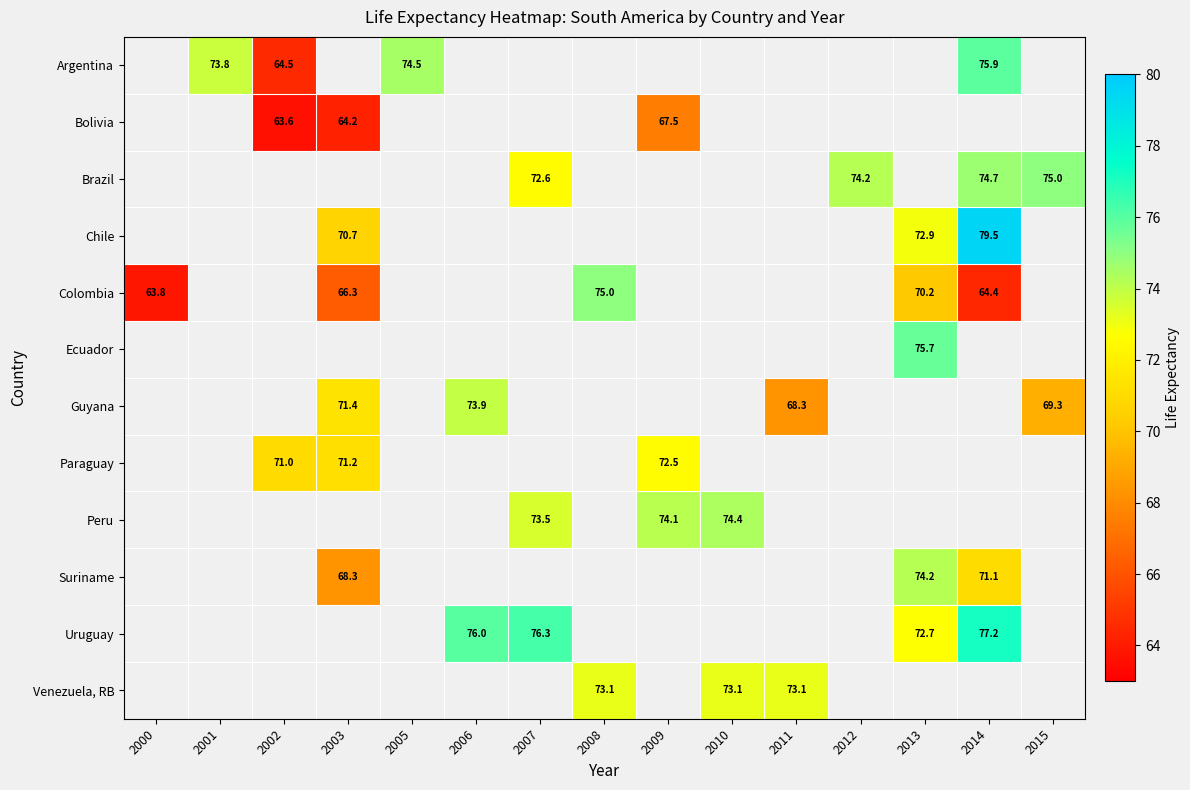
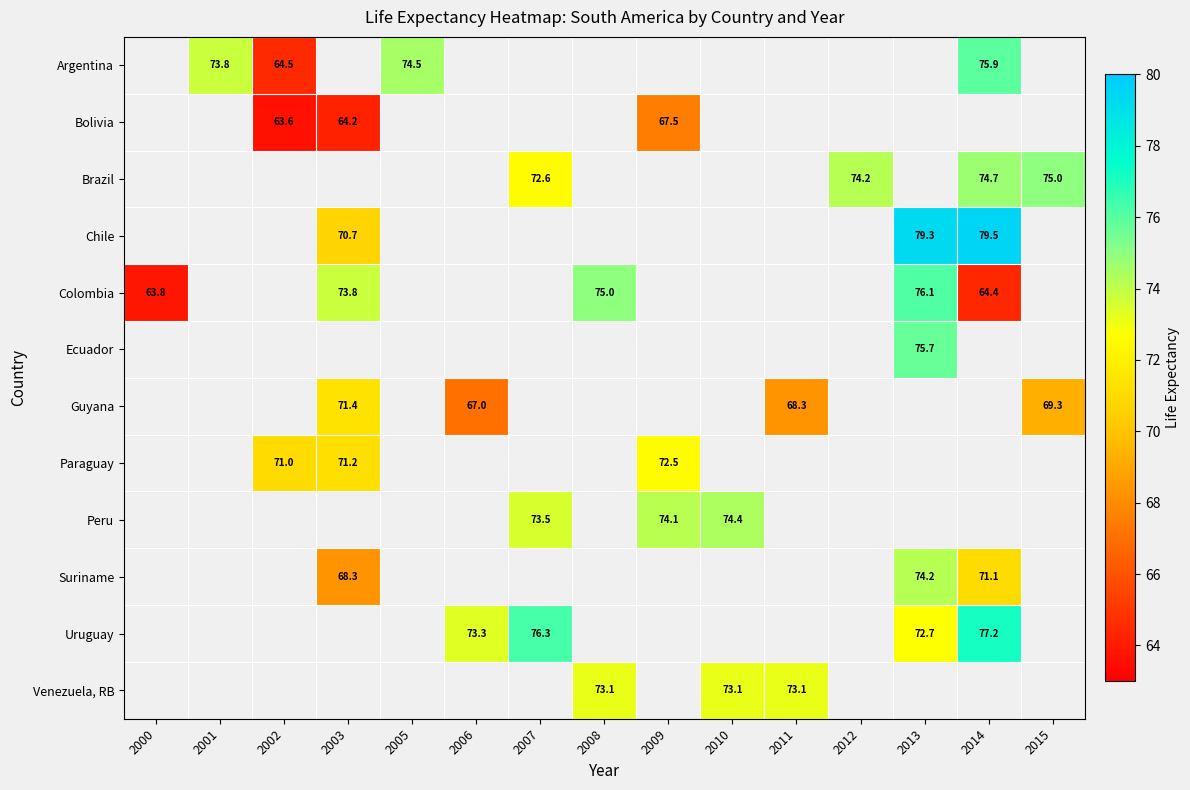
Chile, 2013: 72.9 -> 79.3
Colombia, 2003: 66.3 -> 73.8
Colombia, 2013: 70.2 -> 76.1
Guyana, 2006: 73.9 -> 67.0
Uruguay, 2006: 76.0 -> 73.3
